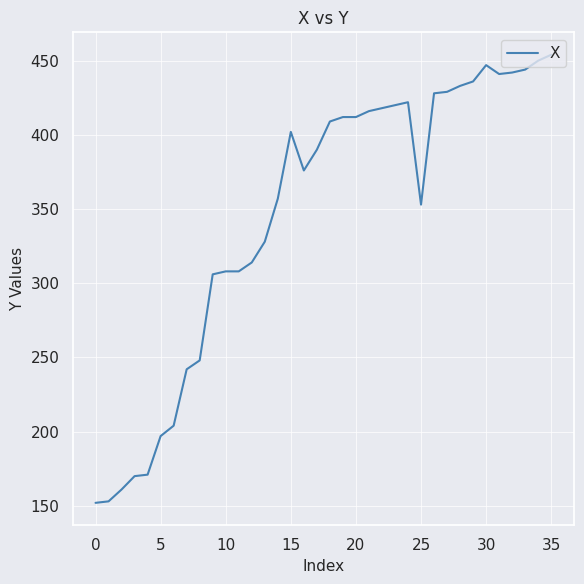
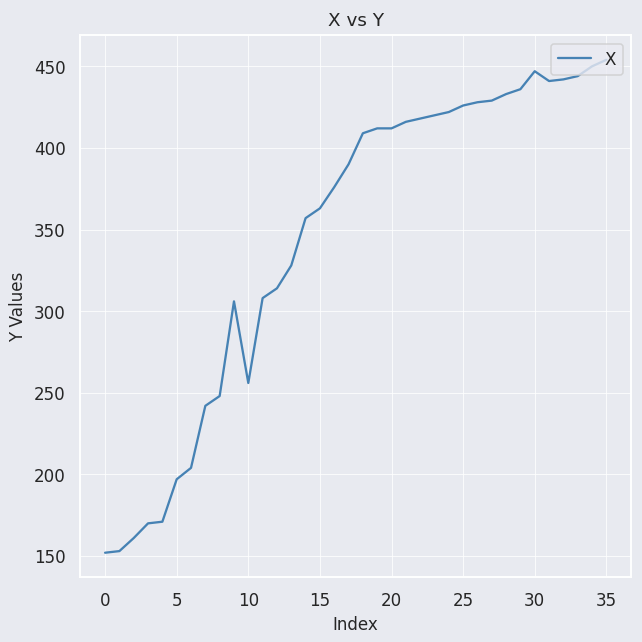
10: 308 -> 256
15: 402 -> 363
25: 353 -> 426
